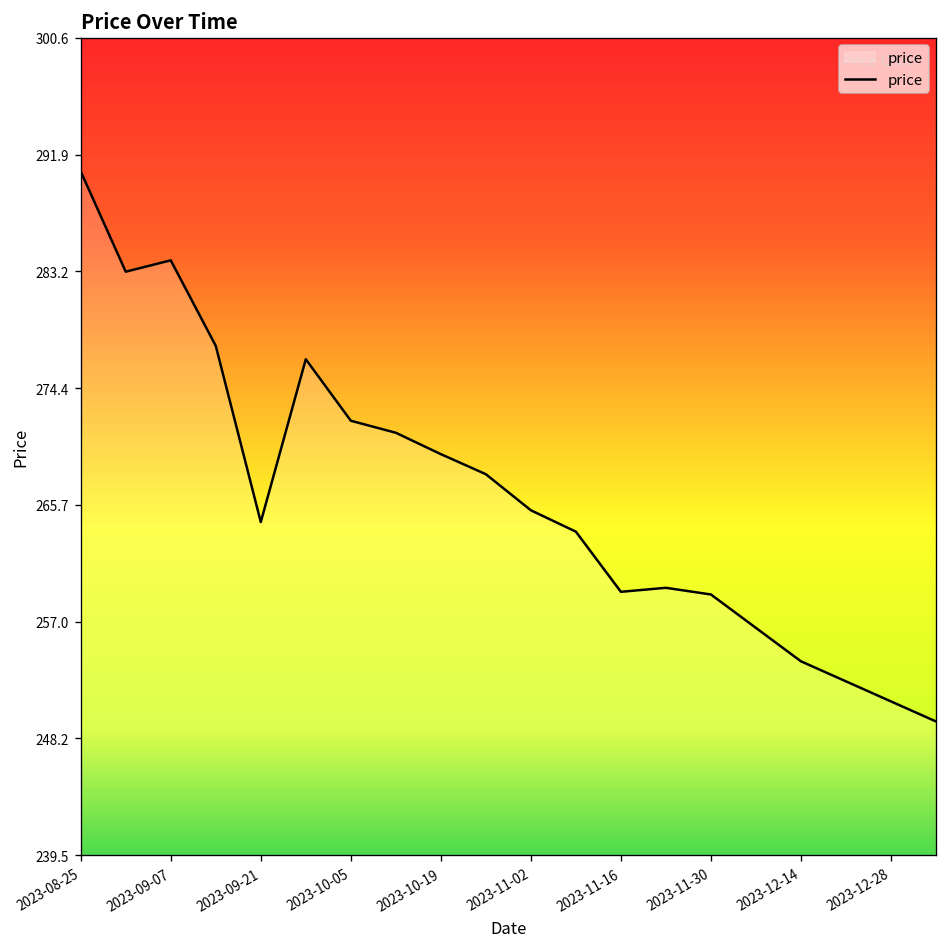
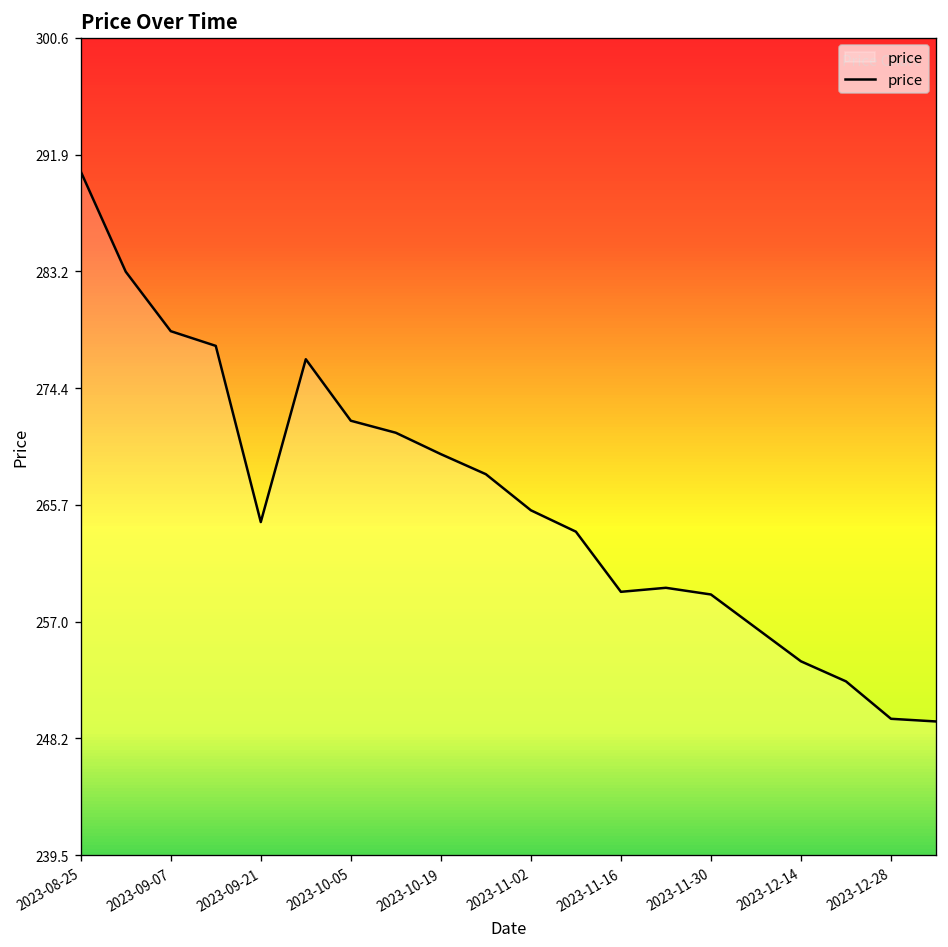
2023-09-07: 284.0 -> 278.7
2023-12-28: 251.0 -> 249.7
